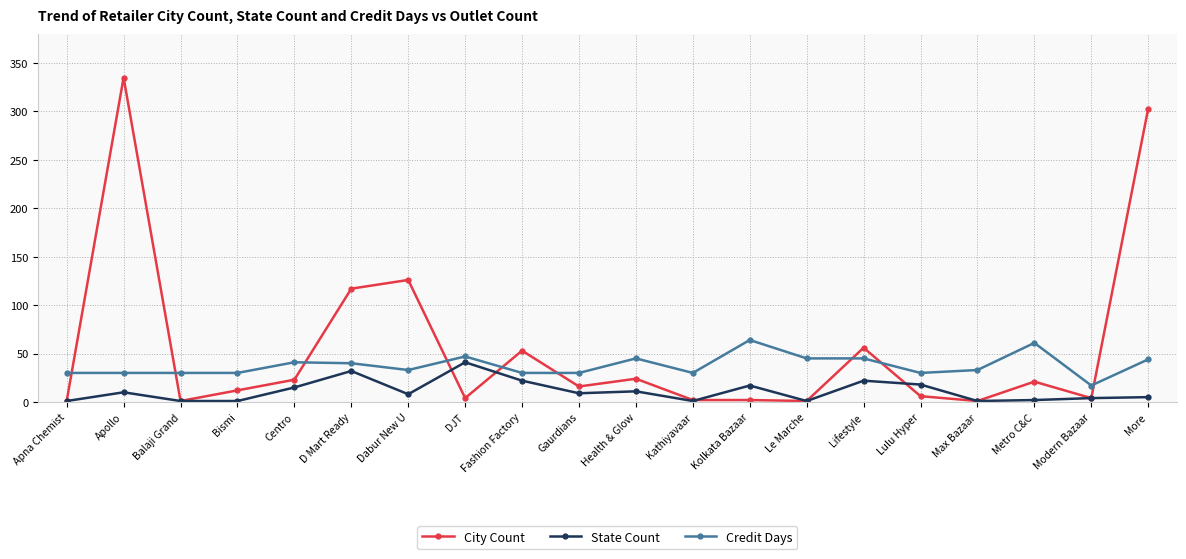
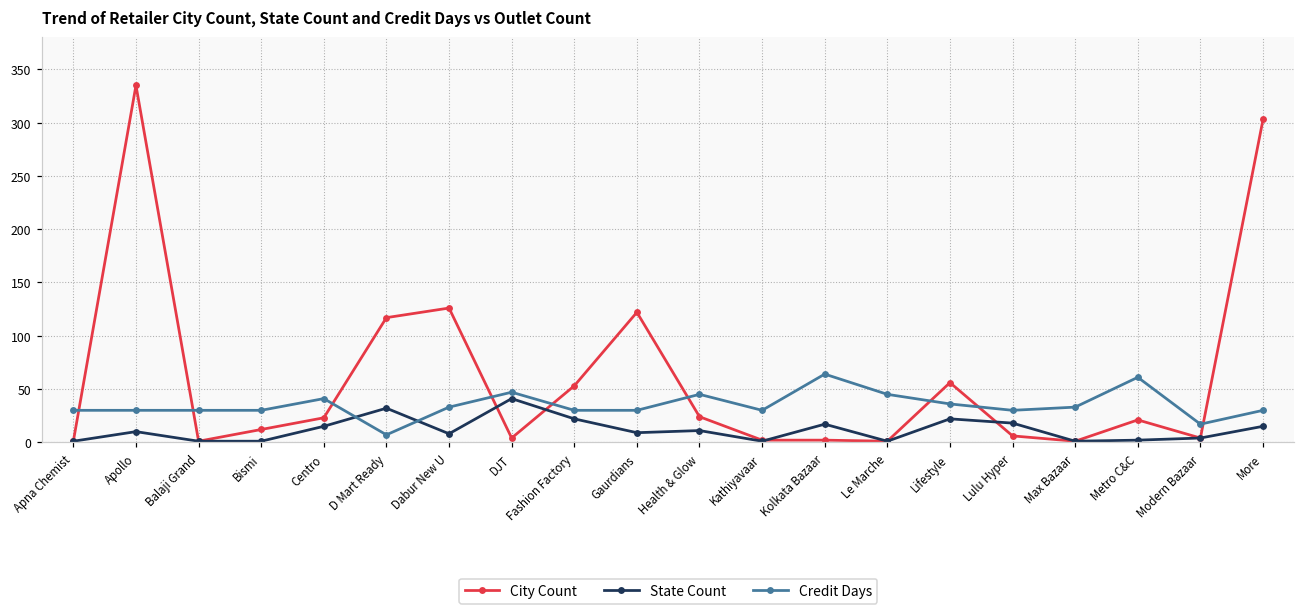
Credit Days, D Mart Ready: 40 -> 10
City Count, Gaurdians: 20 -> 120
Credit Days, Lifestyle: 50 -> 40
State Count, More: 10 -> 20
Credit Days, More: 40 -> 30
